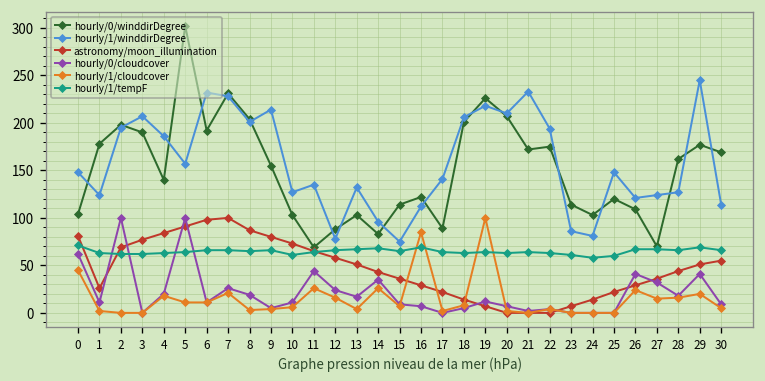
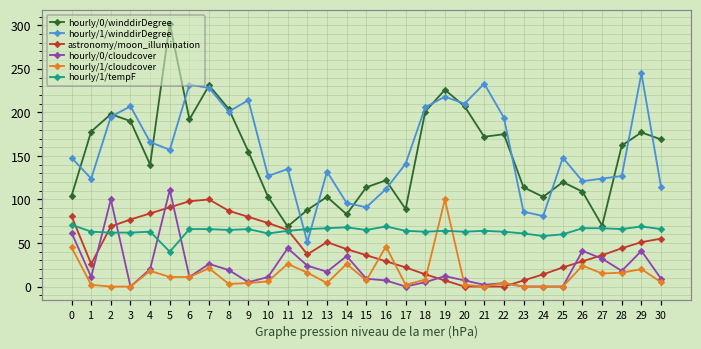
hourly/1/winddirDegree, 4: 190 -> 170
hourly/0/cloudcover, 5: 100 -> 110
hourly/1/tempF, 5: 60 -> 40
hourly/1/winddirDegree, 12: 80 -> 50
astronomy/moon_illumination, 12: 60 -> 40
hourly/1/winddirDegree, 15: 80 -> 90
hourly/1/cloudcover, 16: 90 -> 50
